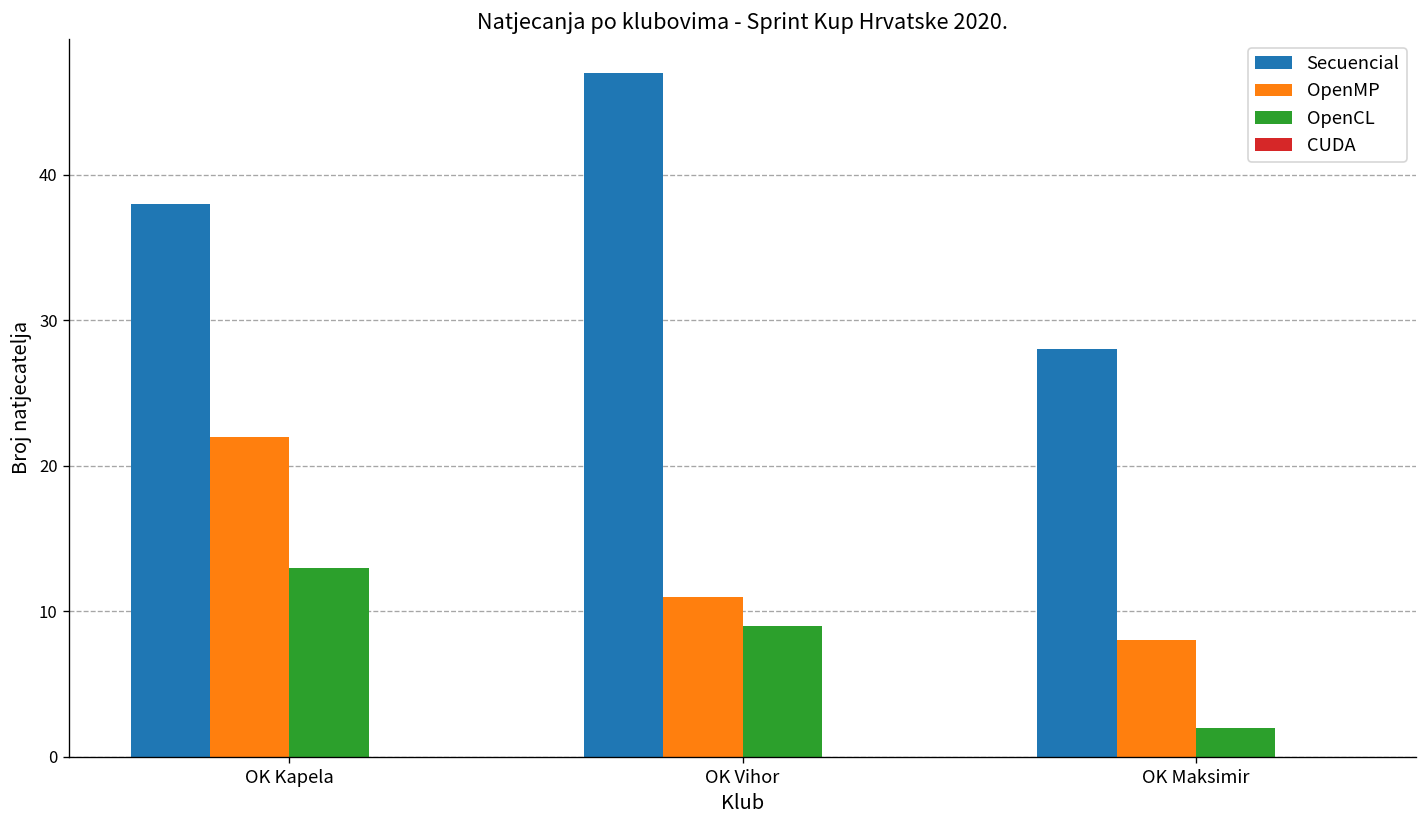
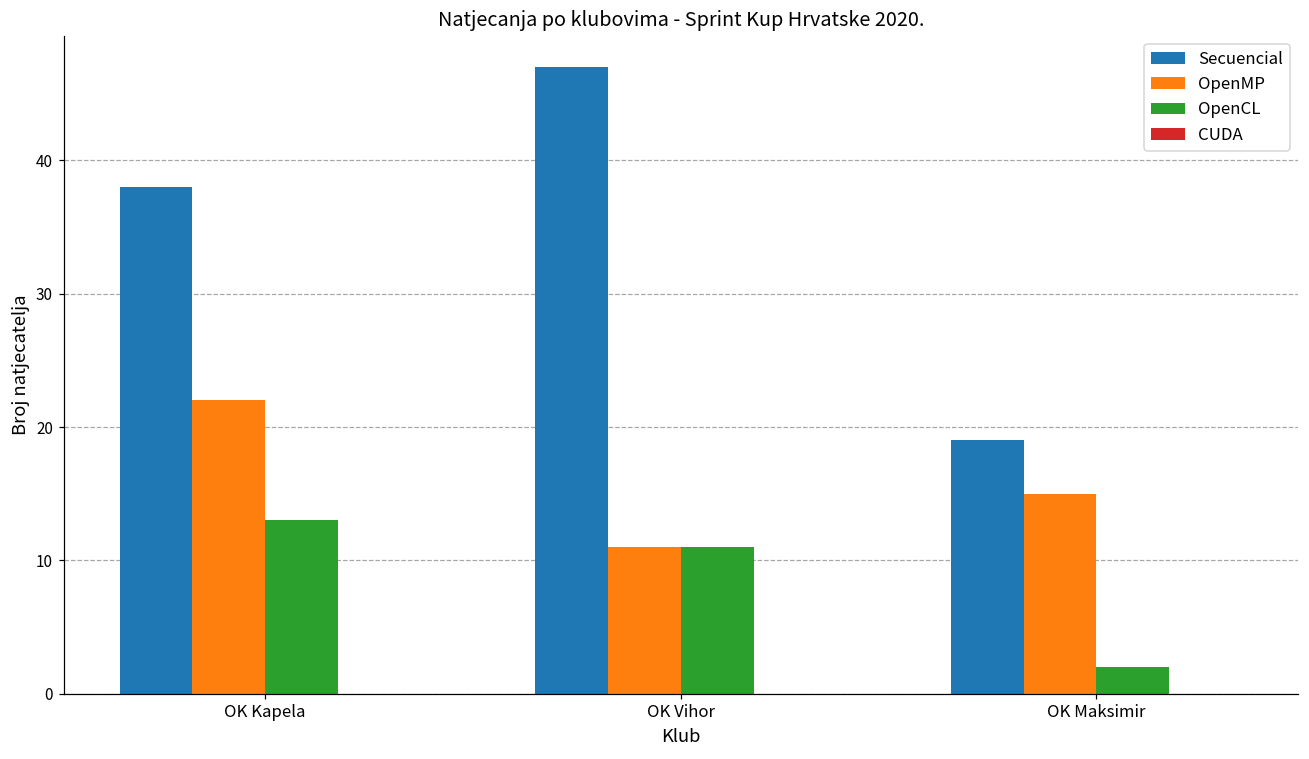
OpenCL, OK Vihor: 9 -> 11
Secuencial, OK Maksimir: 28 -> 19
OpenMP, OK Maksimir: 8 -> 15
